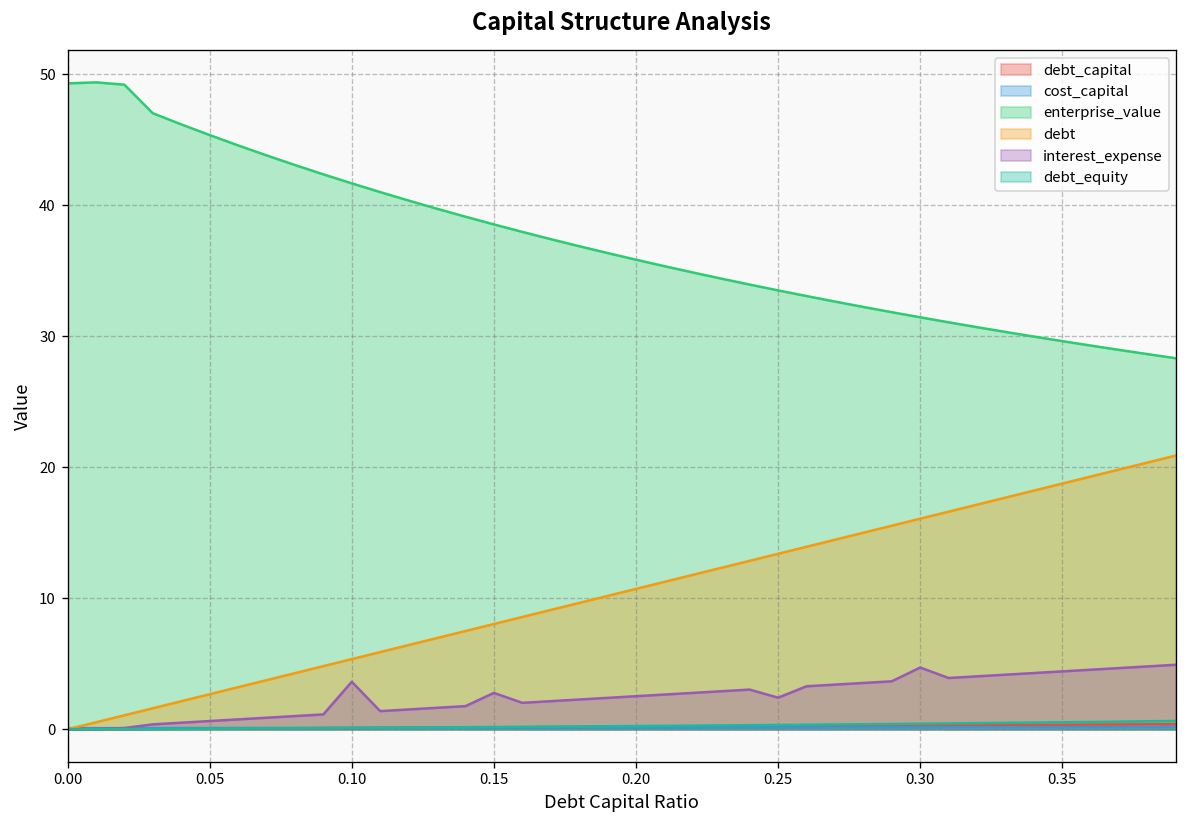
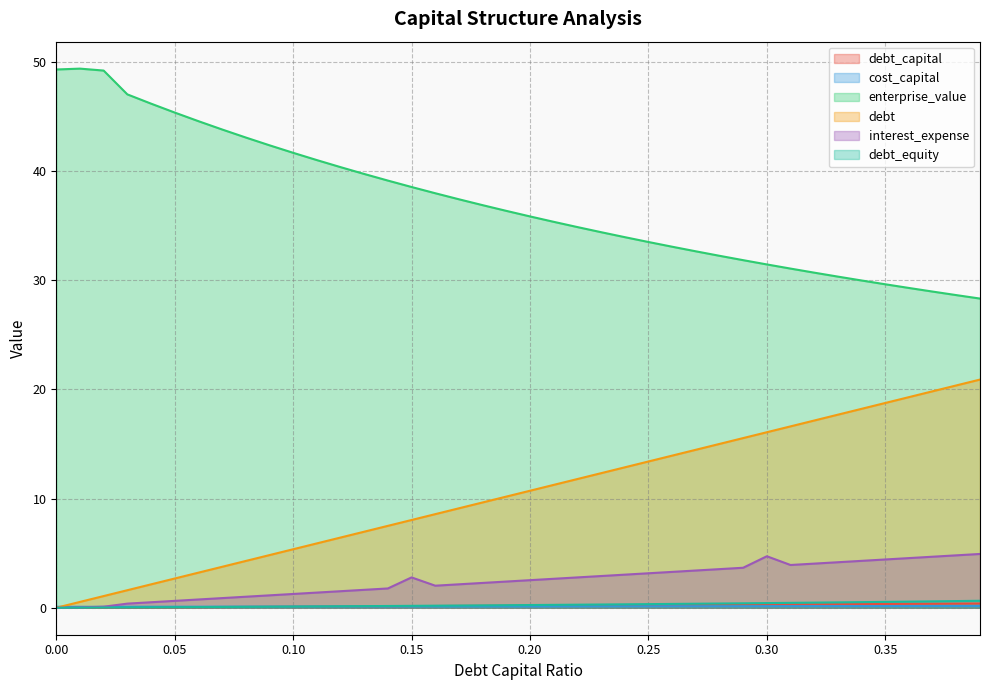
interest_expense, 0.10: 3.6 -> 1.3
interest_expense, 0.25: 2.4 -> 3.2
